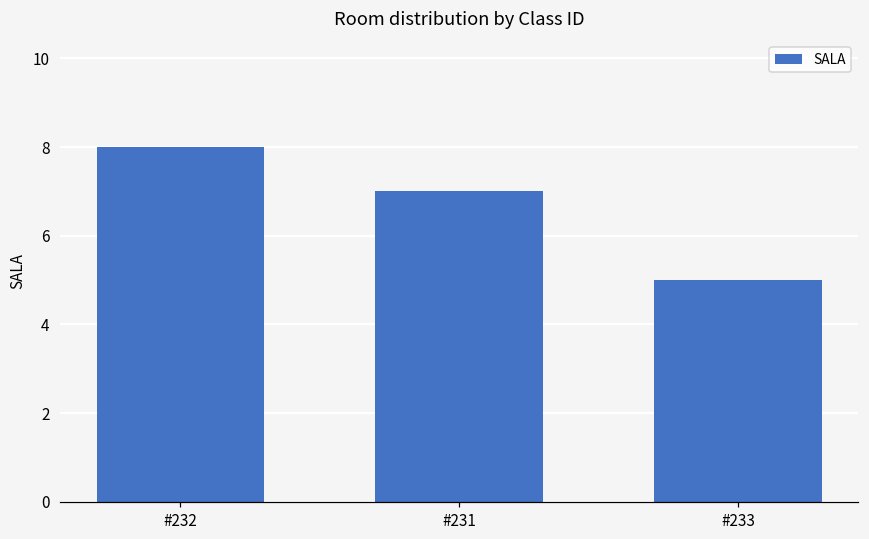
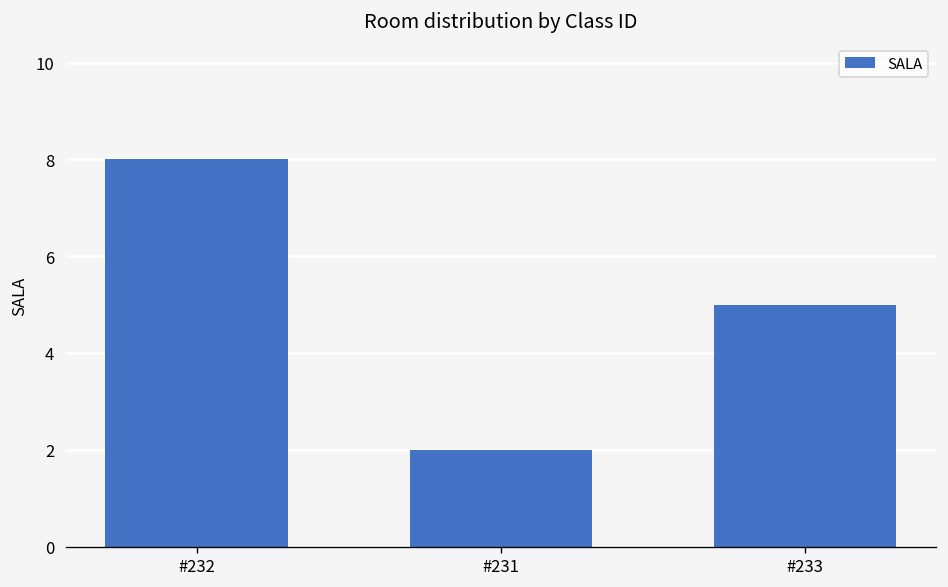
#231: 7 -> 2
